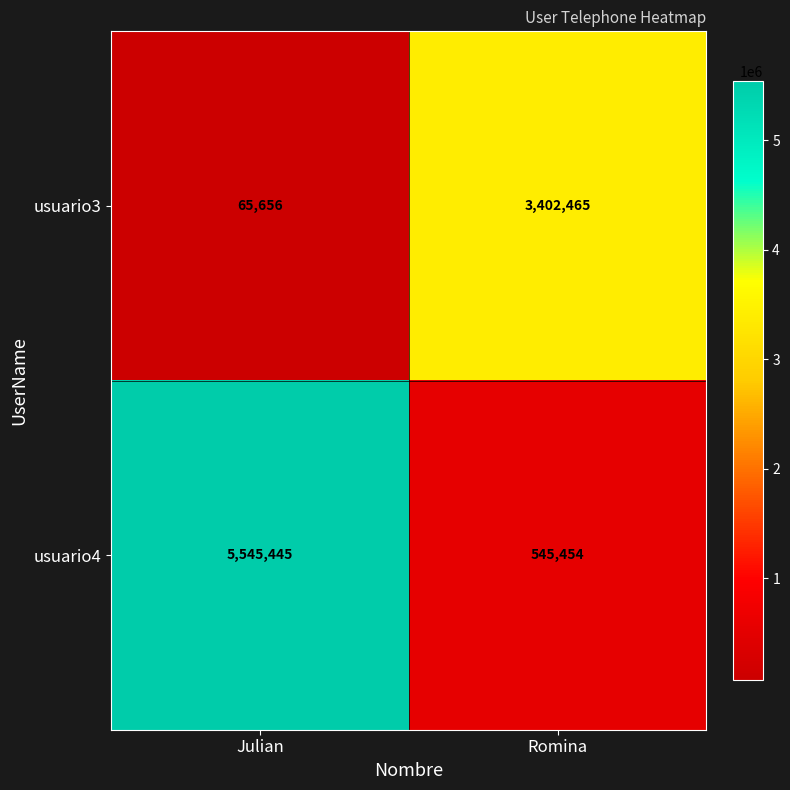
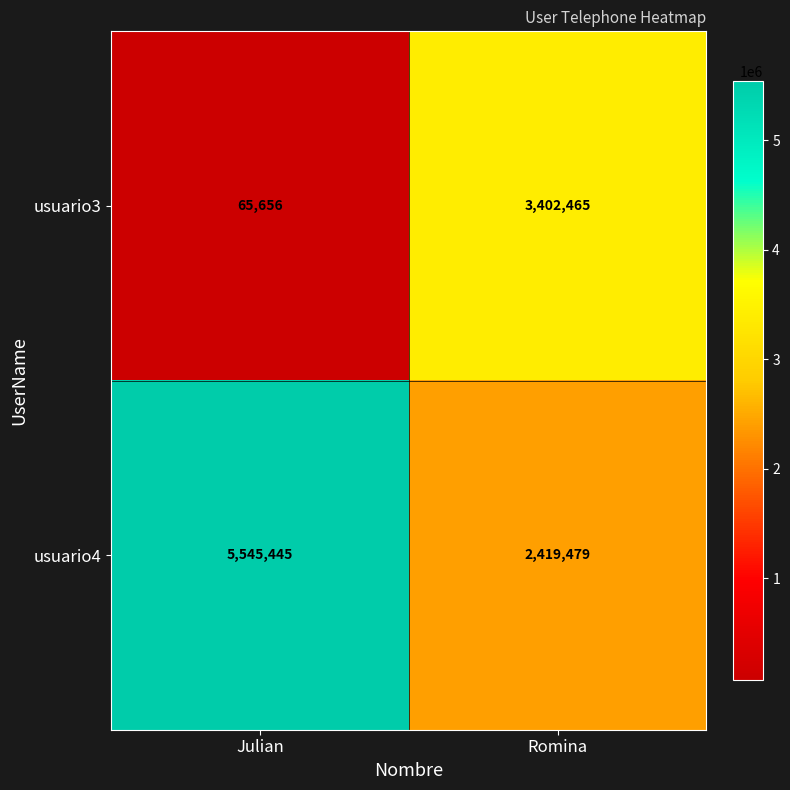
usuario4, Romina: 545,454 -> 2,419,479
